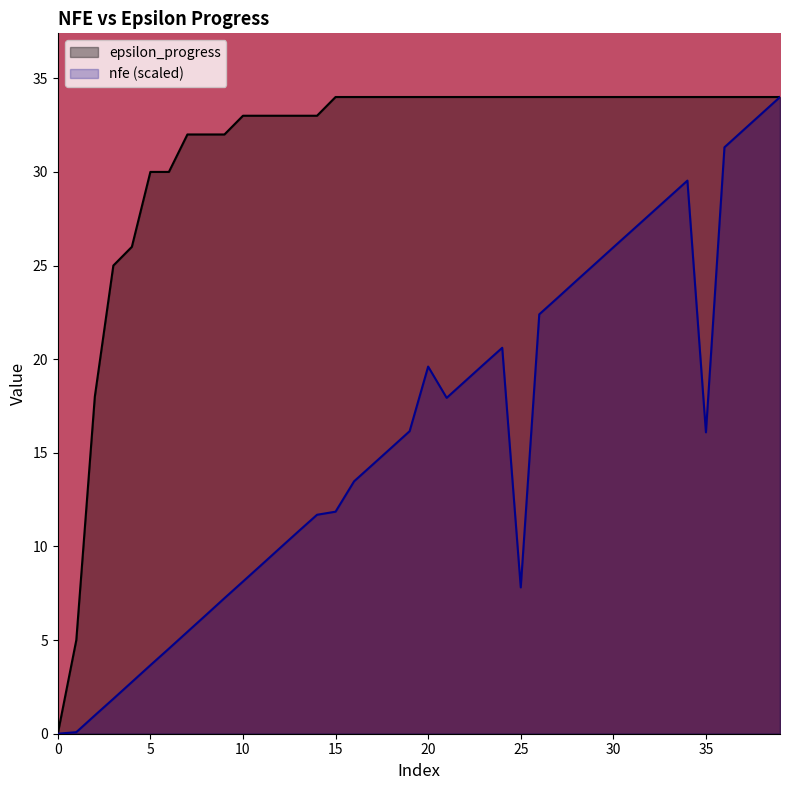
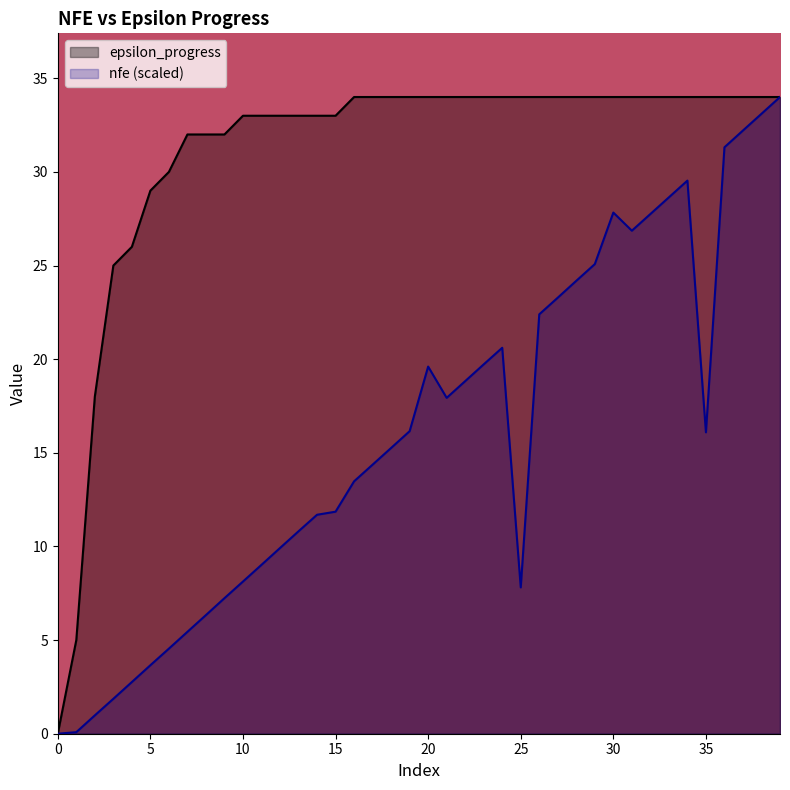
epsilon_progress, 5: 30 -> 29
epsilon_progress, 15: 34 -> 33
nfe (scaled), 30: 26.0 -> 27.8
